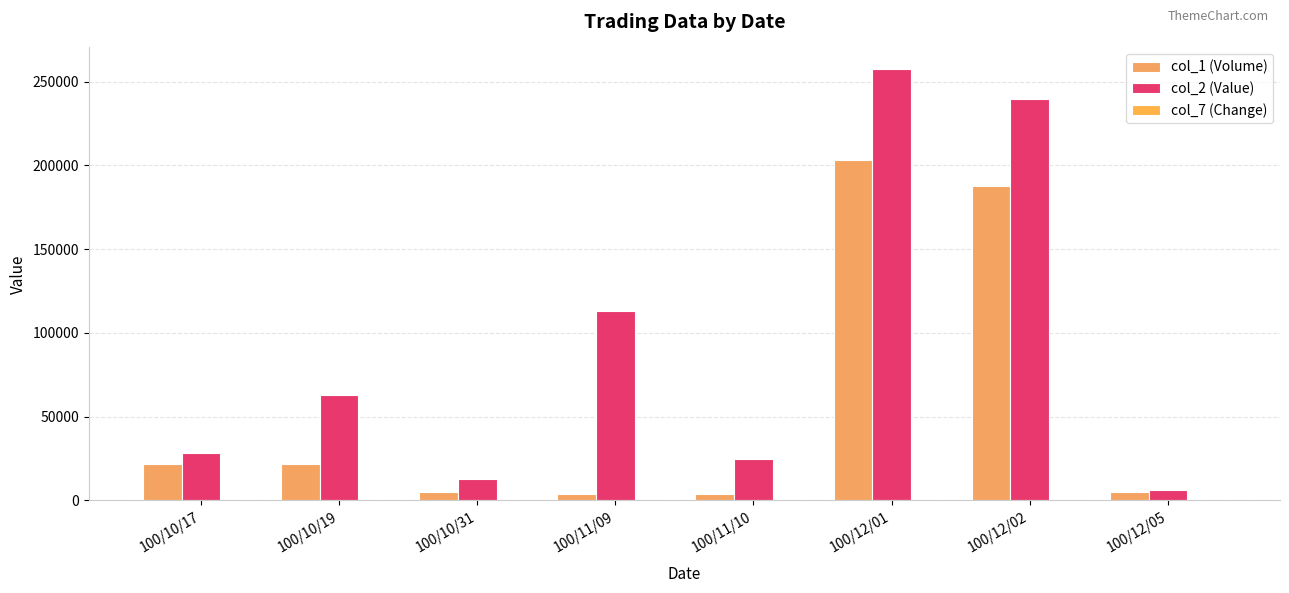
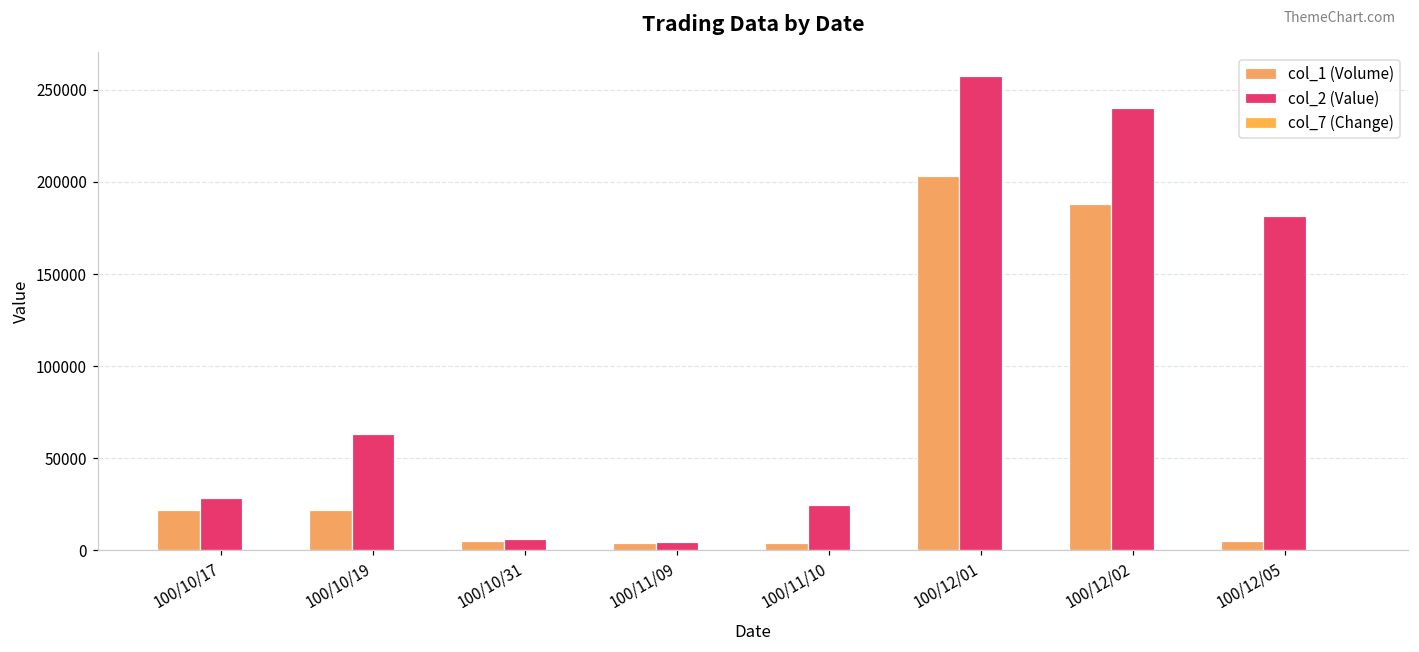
col_2 (Value), 100/10/31: 13000 -> 6000
col_2 (Value), 100/11/09: 113000 -> 5000
col_2 (Value), 100/12/05: 6000 -> 182000
